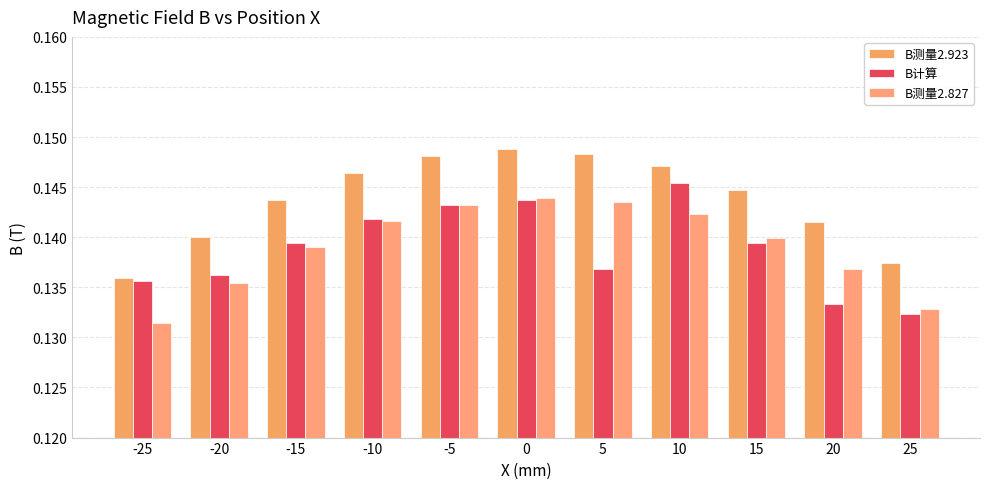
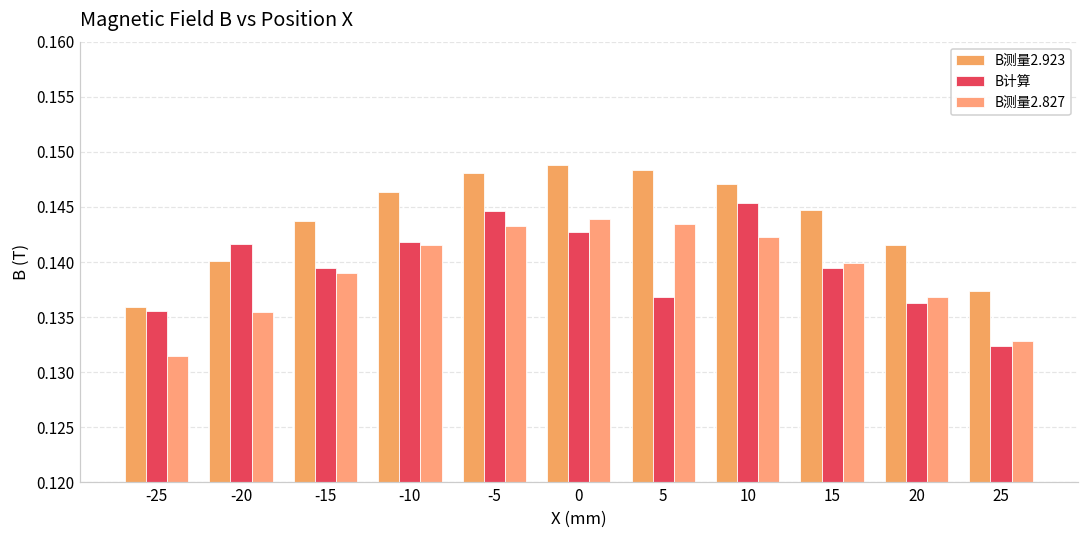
B计算, -20: 0.1363 -> 0.1417
B计算, -5: 0.1433 -> 0.1446
B计算, 0: 0.1438 -> 0.1427
B计算, 20: 0.1334 -> 0.1363
